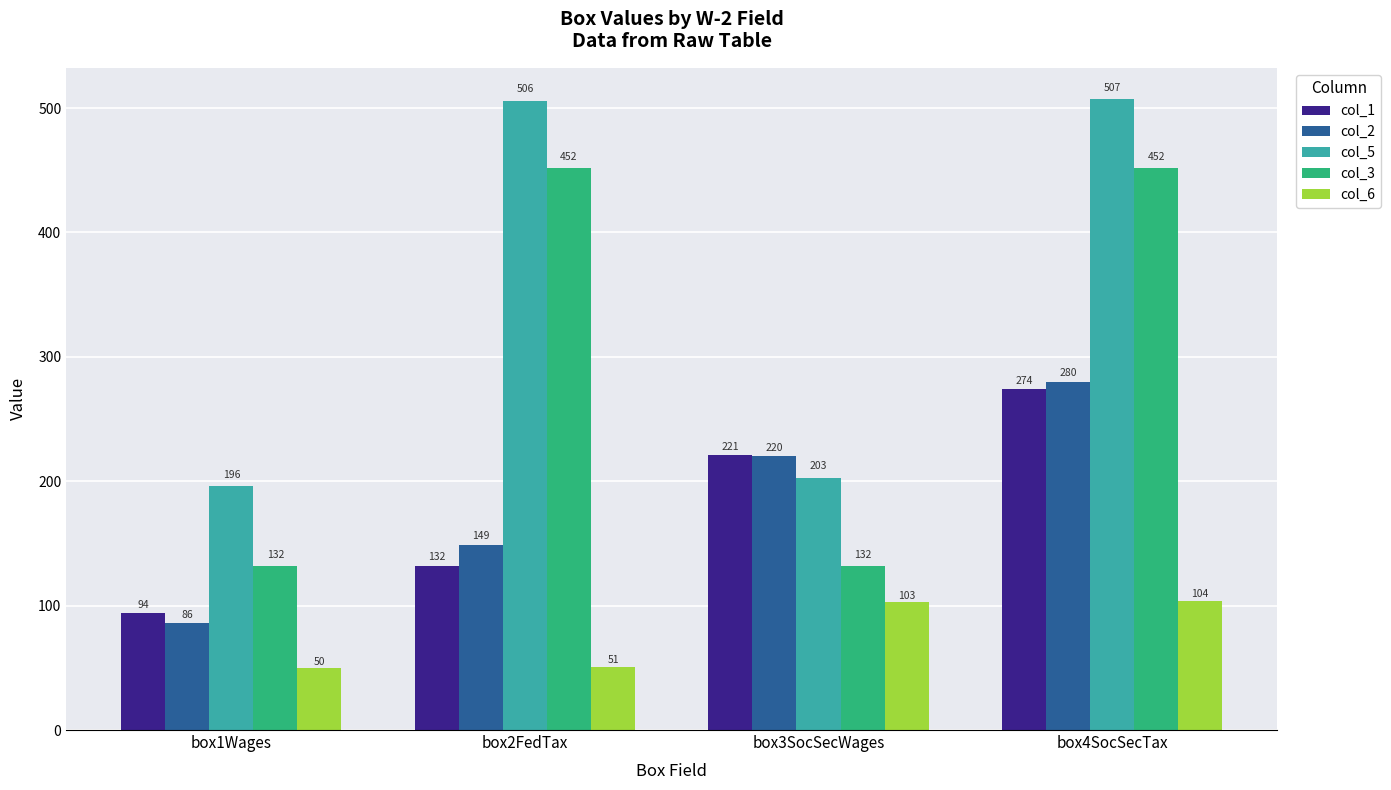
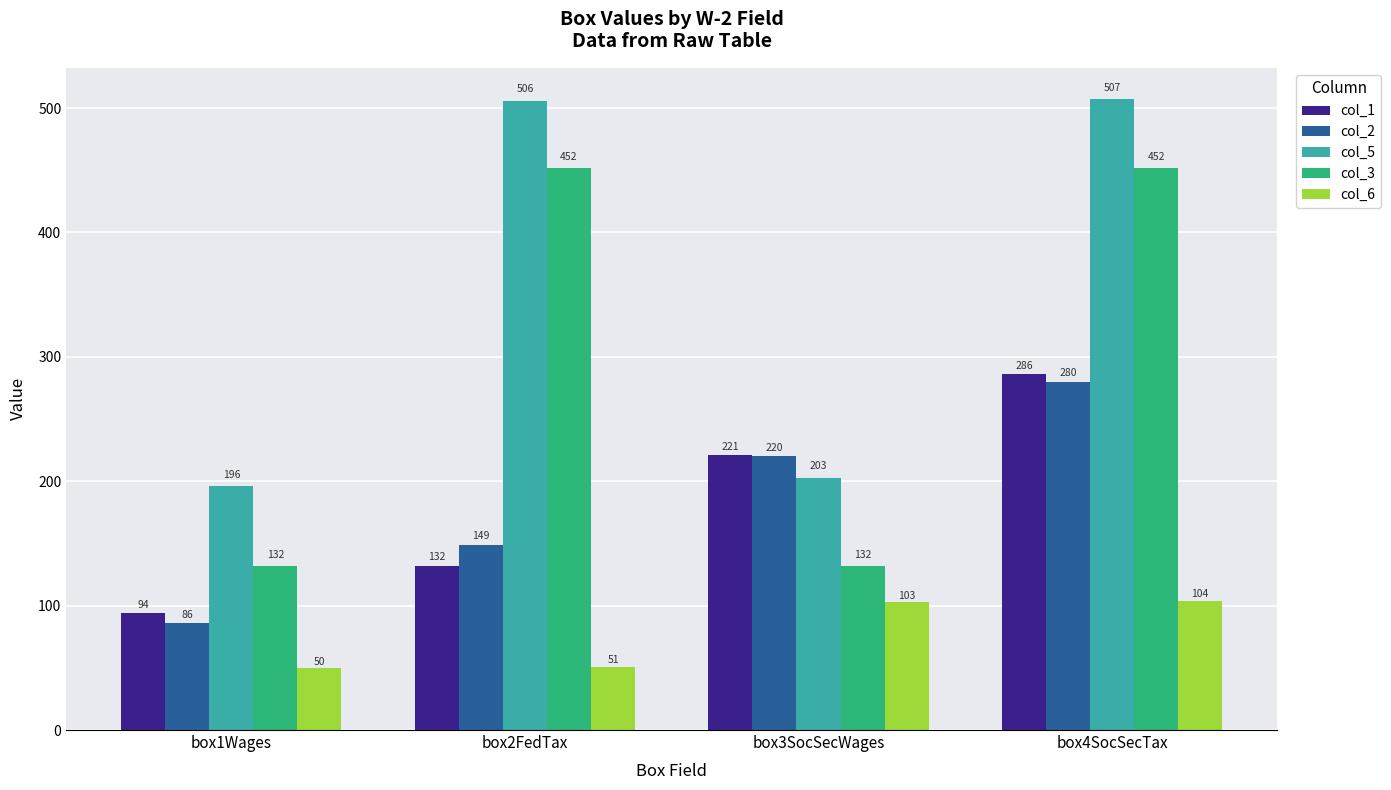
col_1, box4SocSecTax: 274 -> 286
